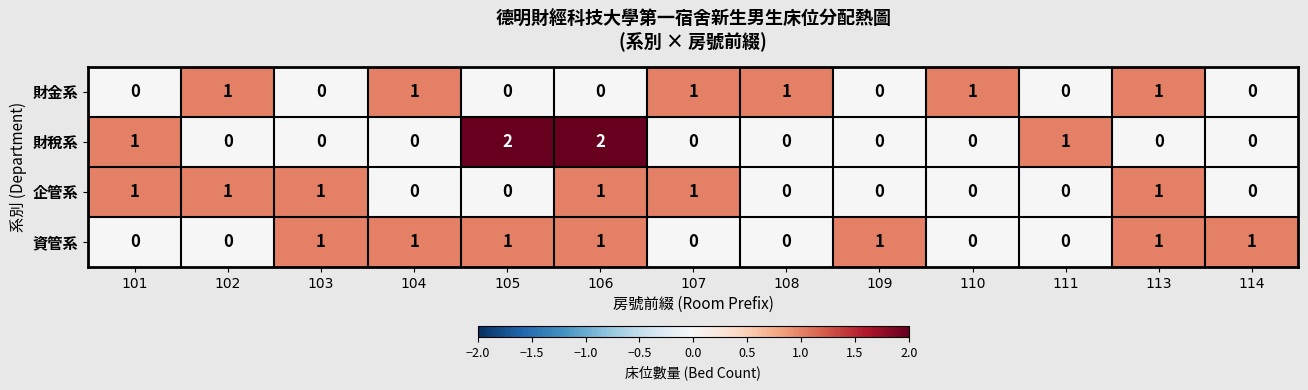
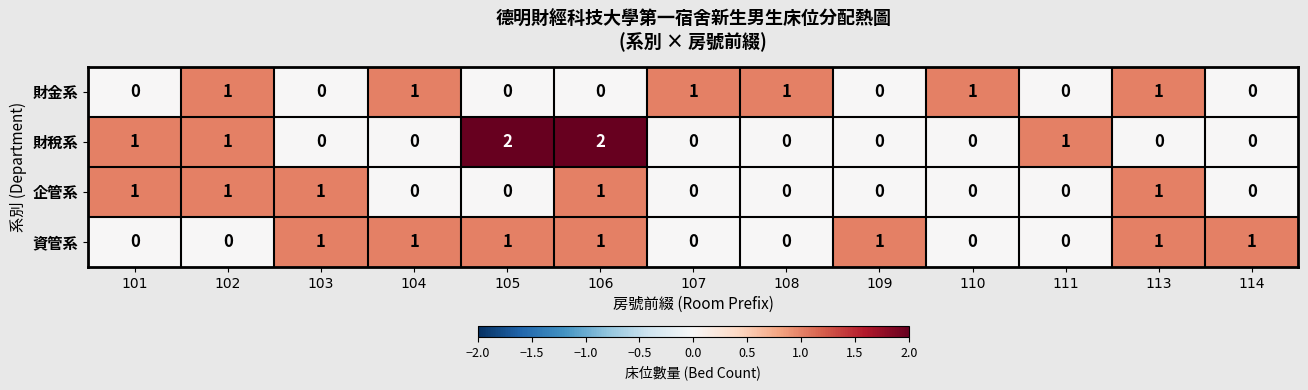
財稅系, 102: 0 -> 1
企管系, 107: 1 -> 0
